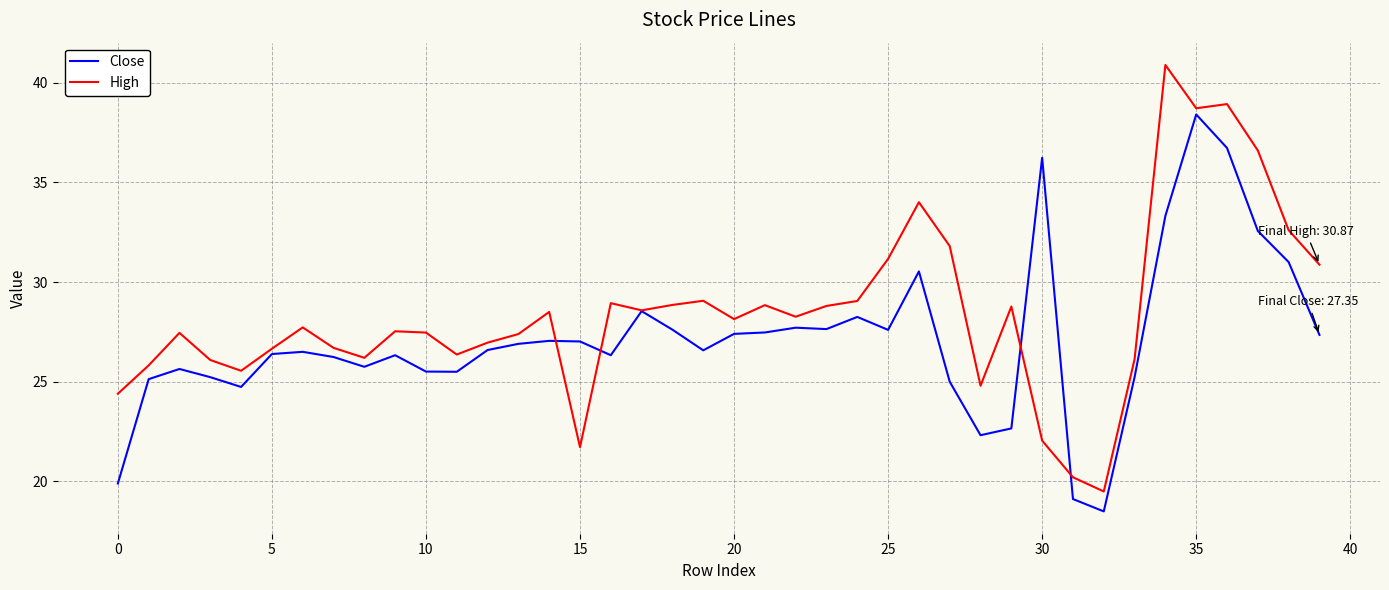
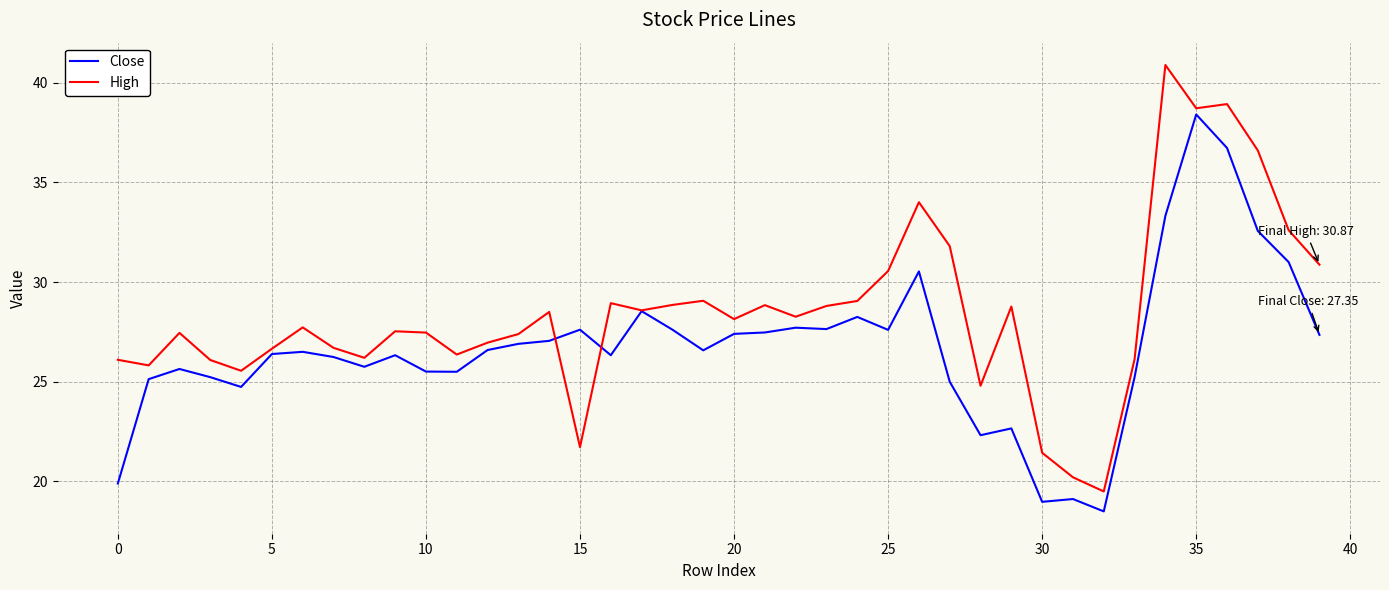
High, 0: 24.4 -> 26.1
Close, 15: 27.0 -> 27.6
High, 25: 31.2 -> 30.6
Close, 30: 36.2 -> 19.0
High, 30: 22.1 -> 21.4
